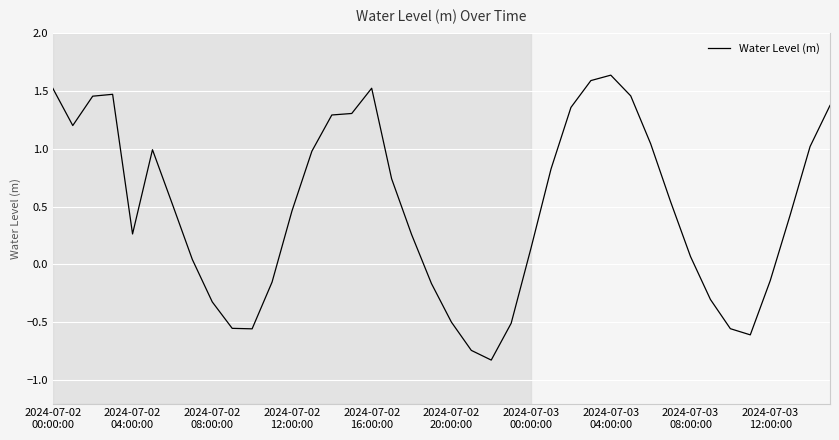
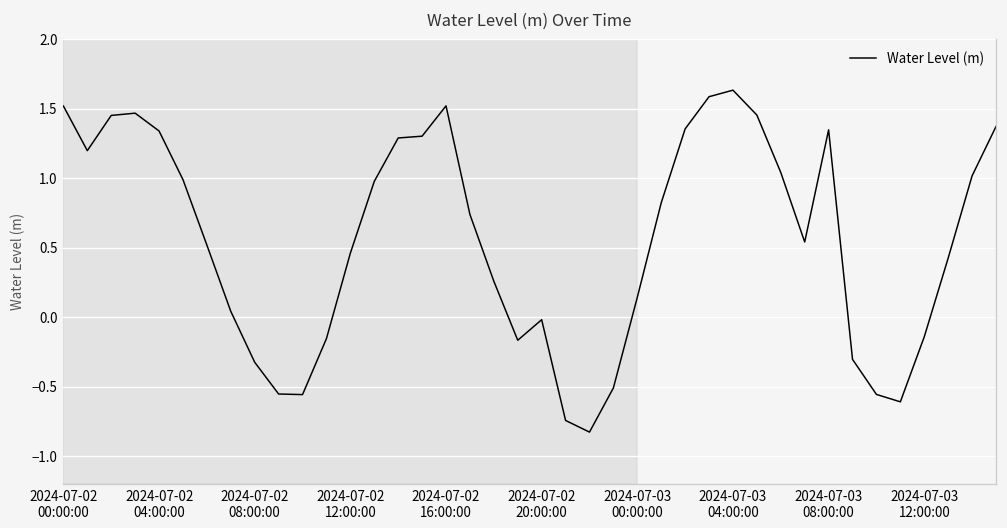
2024-07-02 04:00:00: 0.26 -> 1.34
2024-07-02 20:00:00: -0.50 -> -0.02
2024-07-03 08:00:00: 0.07 -> 1.35
